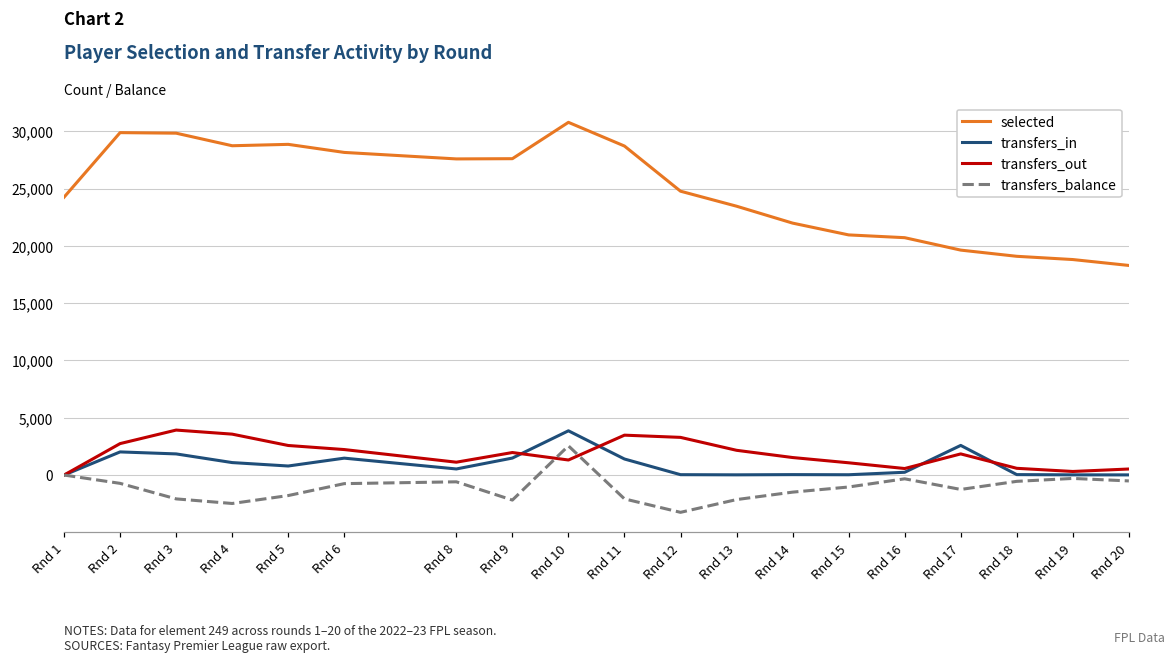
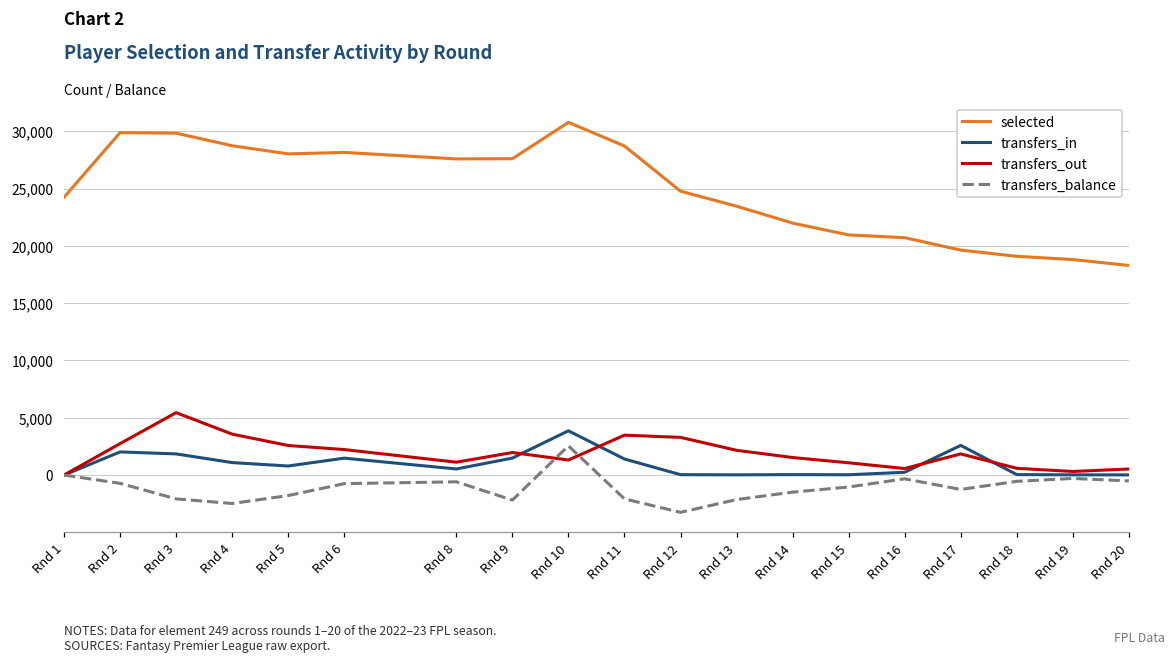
transfers_out, Rnd 3: 3,900 -> 5,400
selected, Rnd 5: 28,900 -> 28,000
